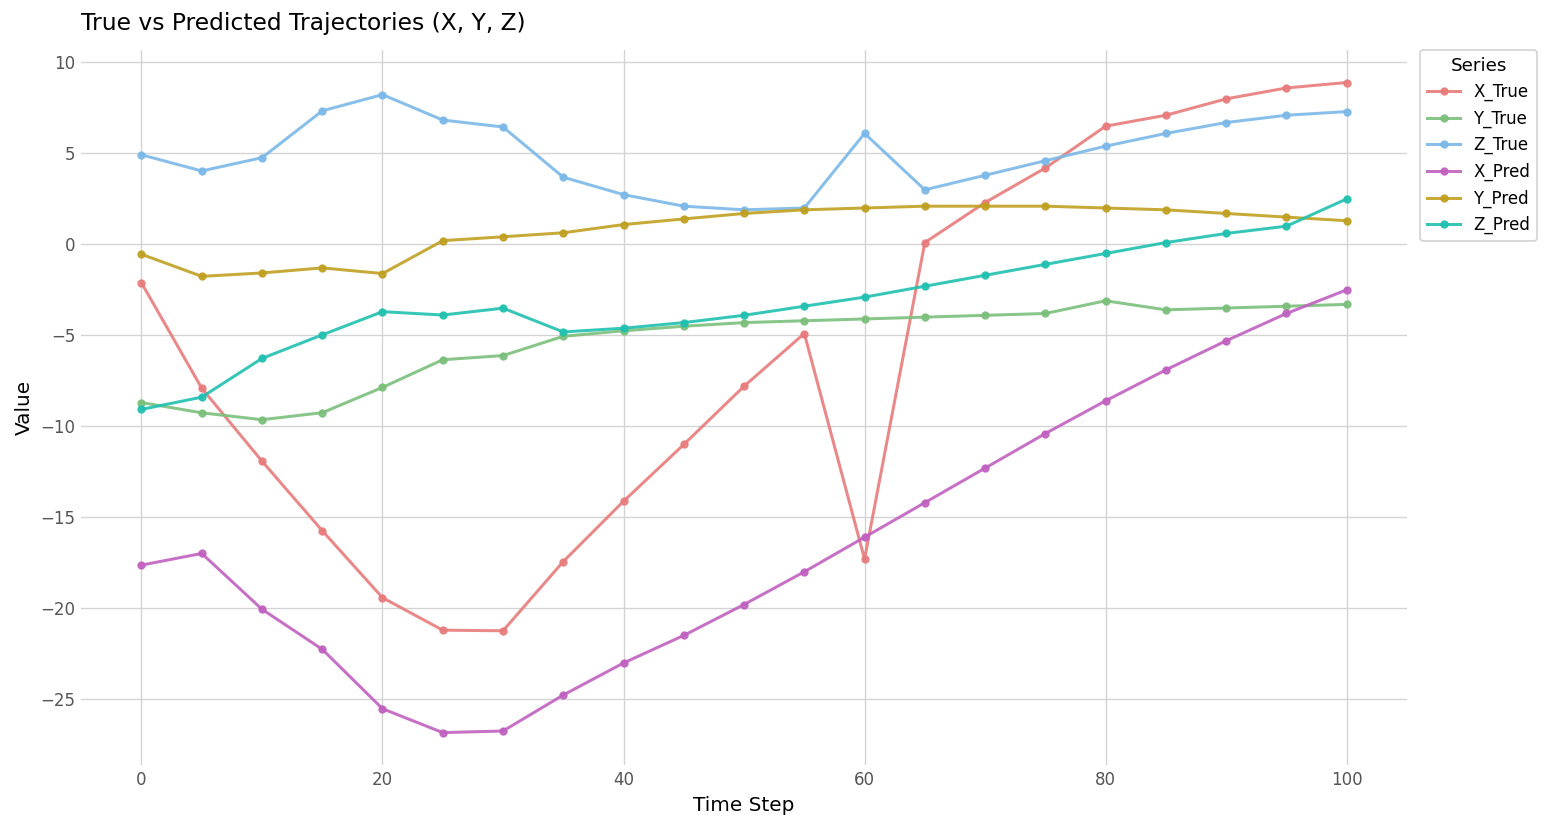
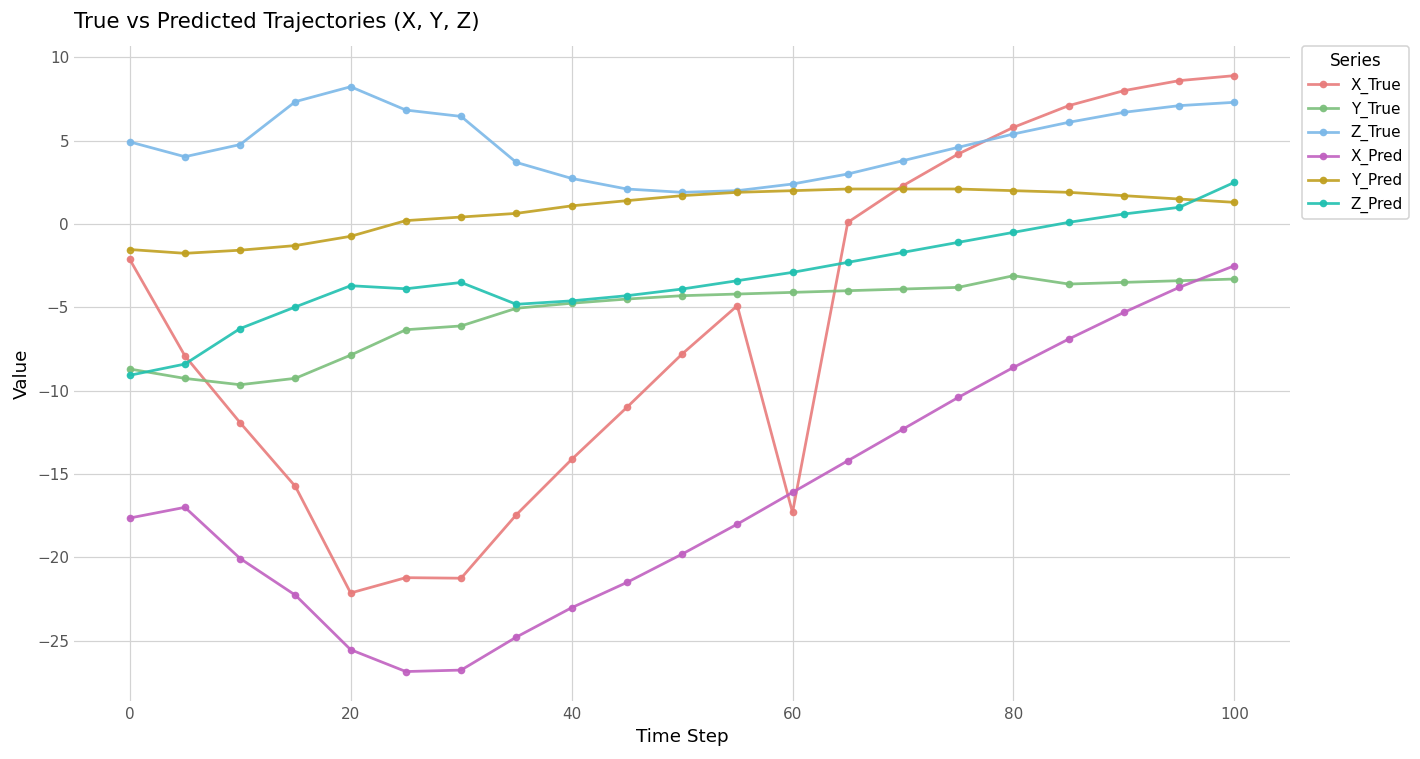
Y_Pred, 0: -0.5 -> -1.5
X_True, 20: -19.4 -> -22.1
Y_Pred, 20: -1.6 -> -0.7
Z_True, 60: 6.1 -> 2.4
X_True, 80: 6.5 -> 5.8
